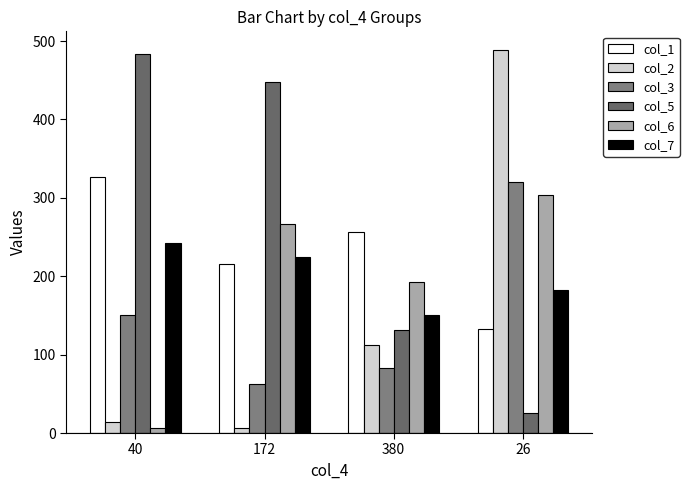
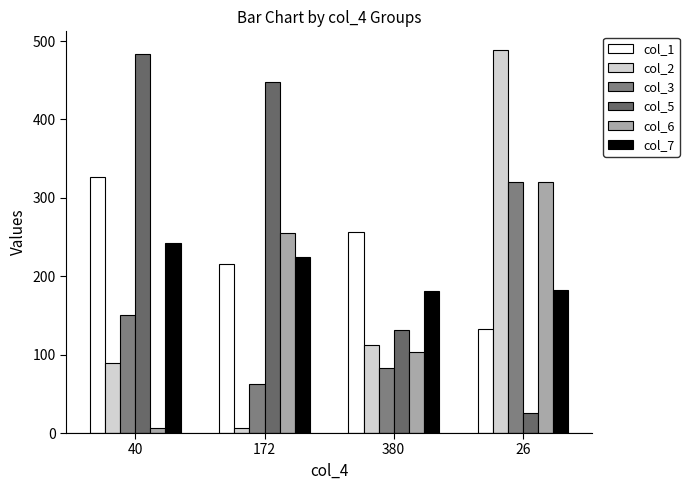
col_2, 40: 10 -> 90
col_6, 172: 270 -> 260
col_6, 380: 190 -> 100
col_7, 380: 150 -> 180
col_6, 26: 300 -> 320
